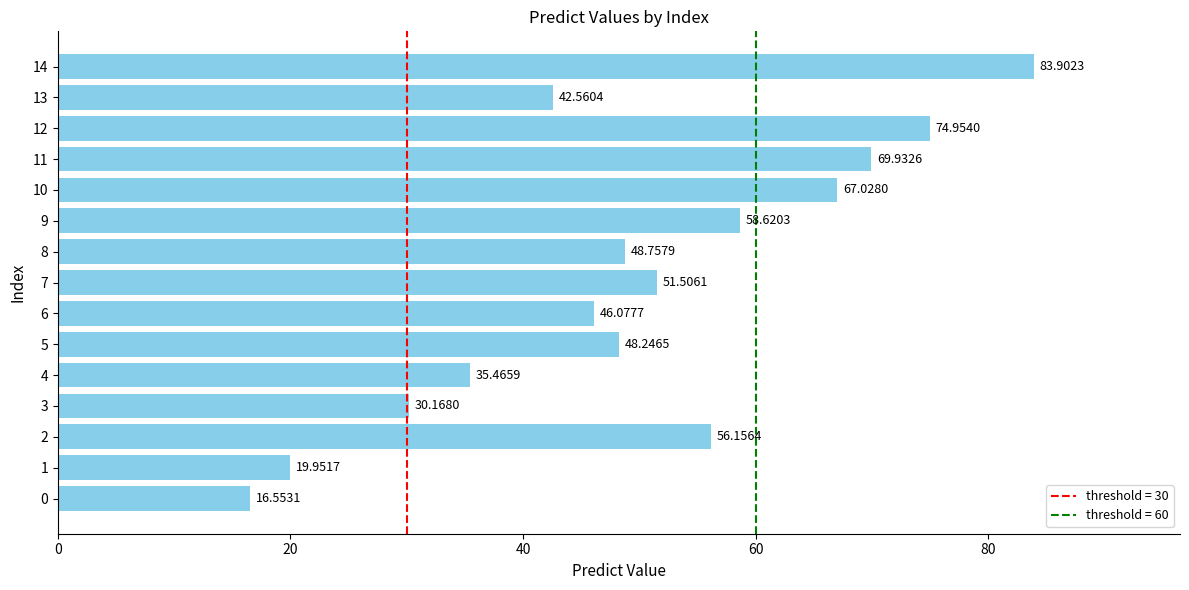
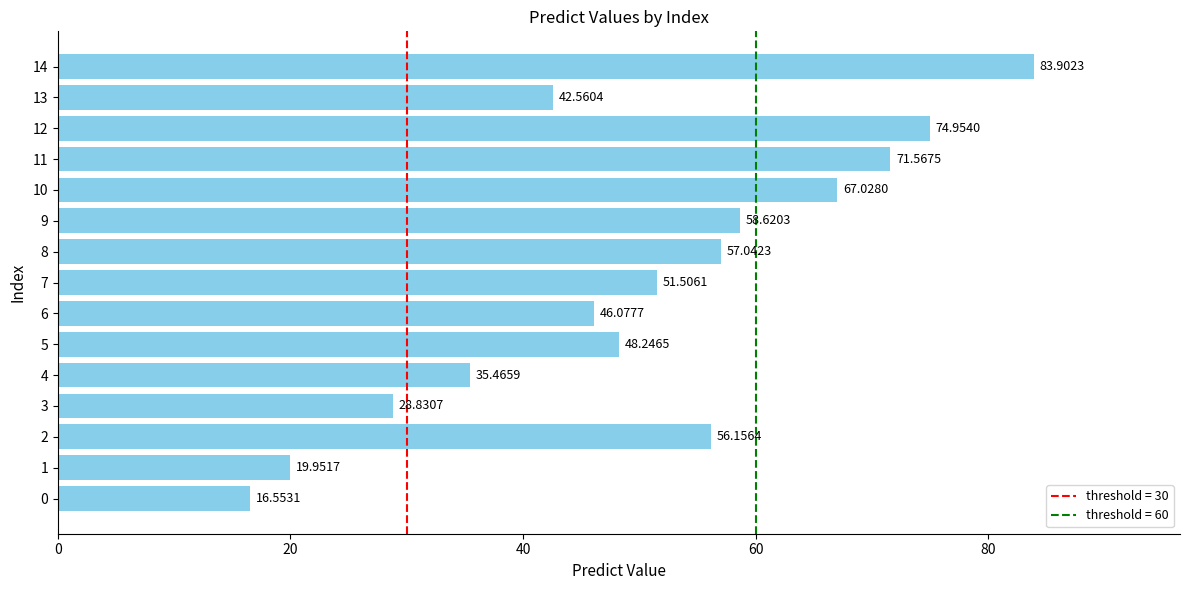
11: 69.9326 -> 71.5675
8: 48.7579 -> 57.0423
3: 30.1680 -> 28.8307
